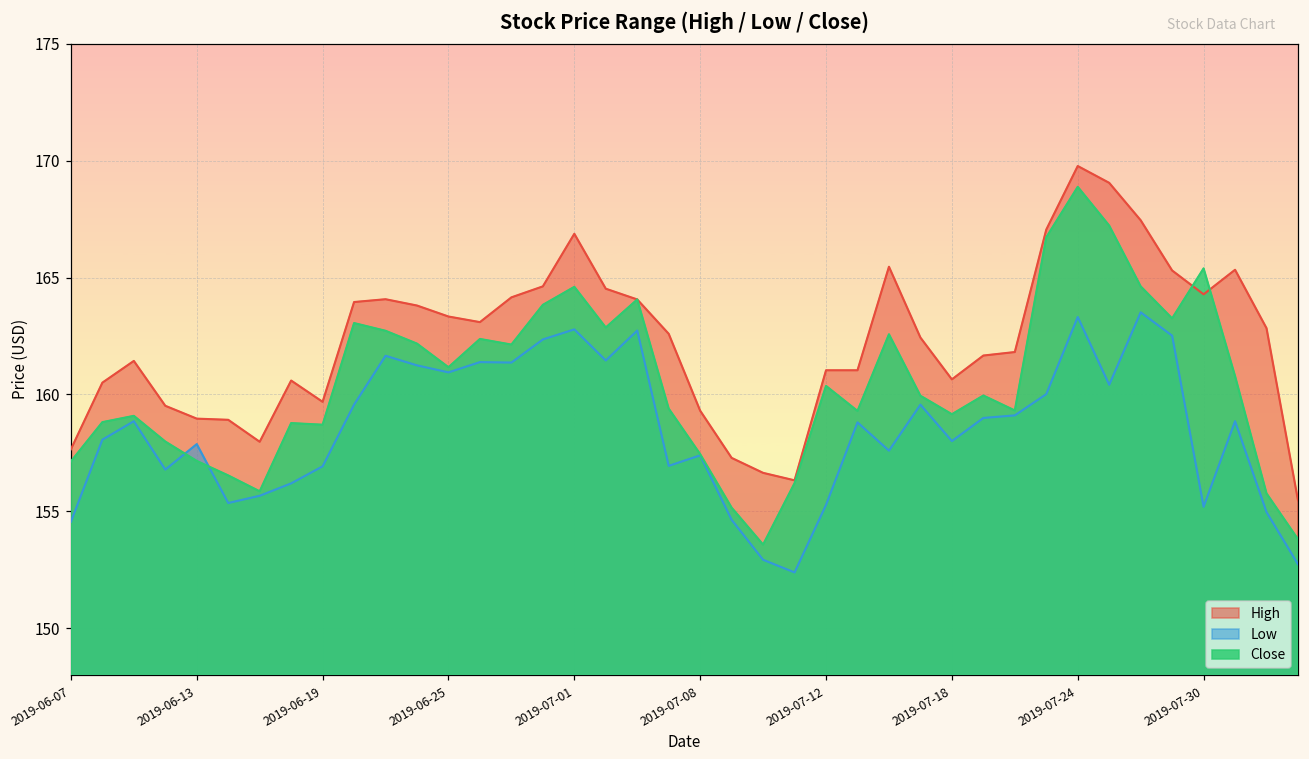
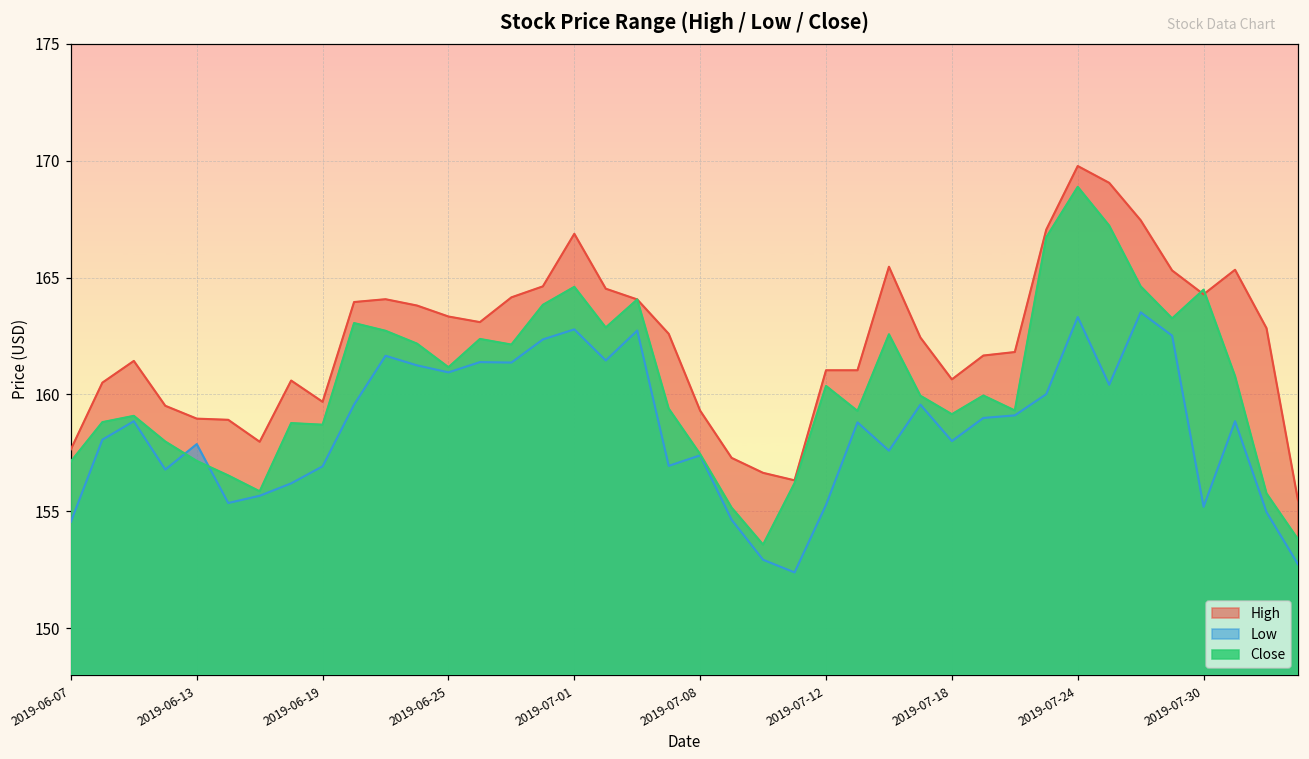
Close, 2019-07-30: 165.4 -> 164.5
